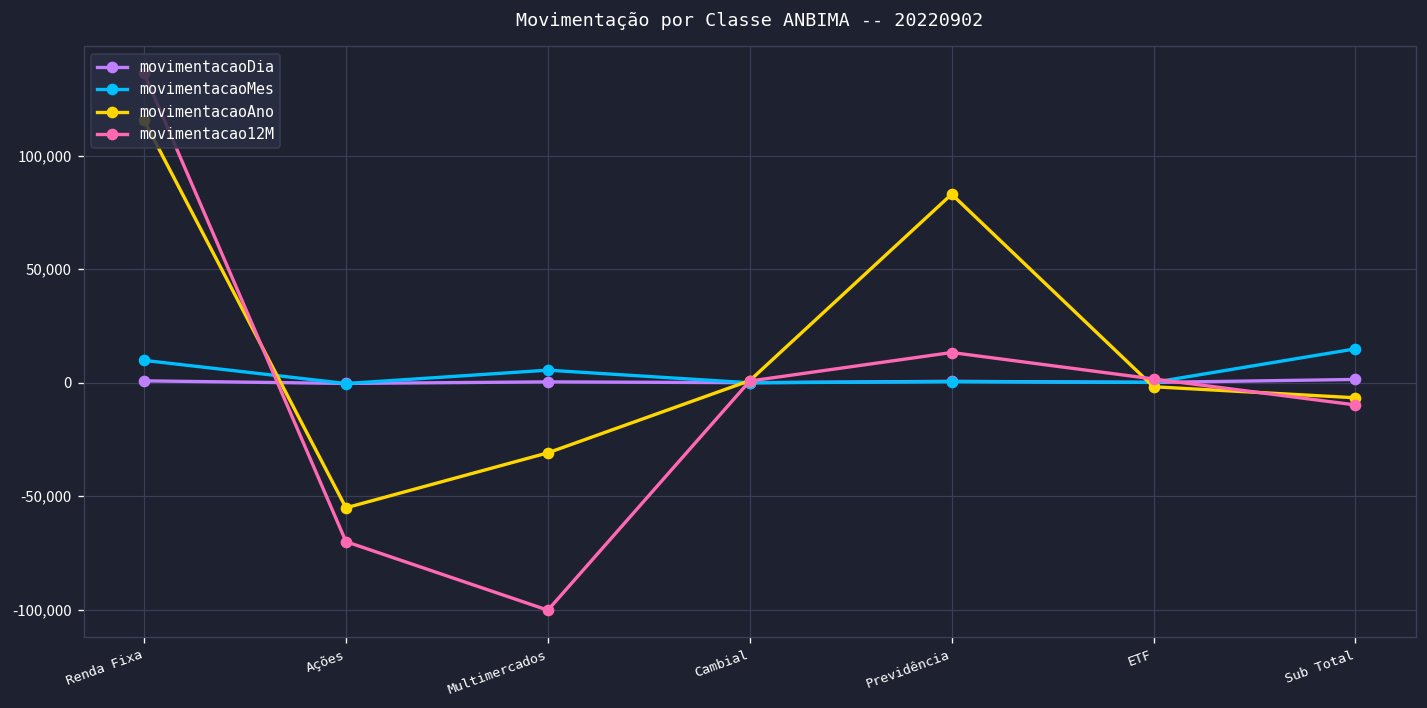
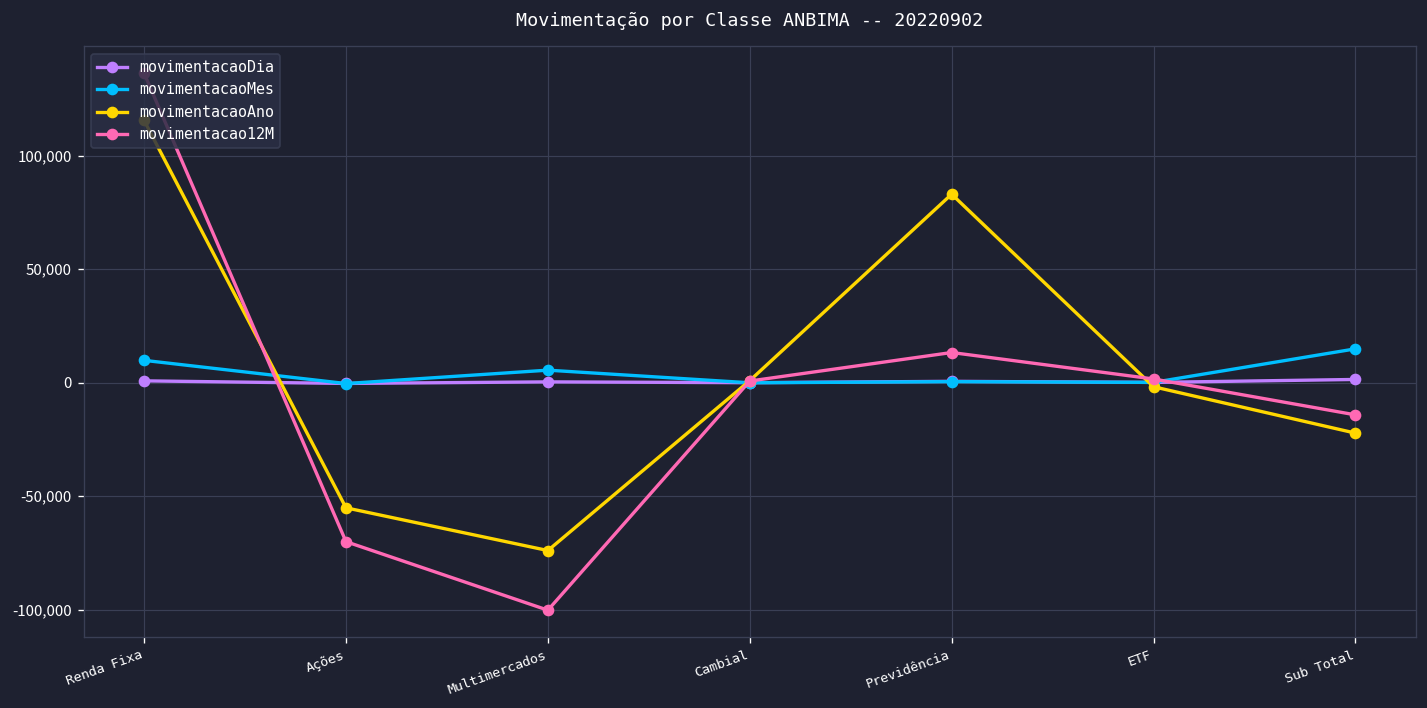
movimentacaoAno, Multimercados: -31,000 -> -74,000
movimentacaoAno, Sub Total: -7,000 -> -22,000
movimentacao12M, Sub Total: -10,000 -> -14,000
